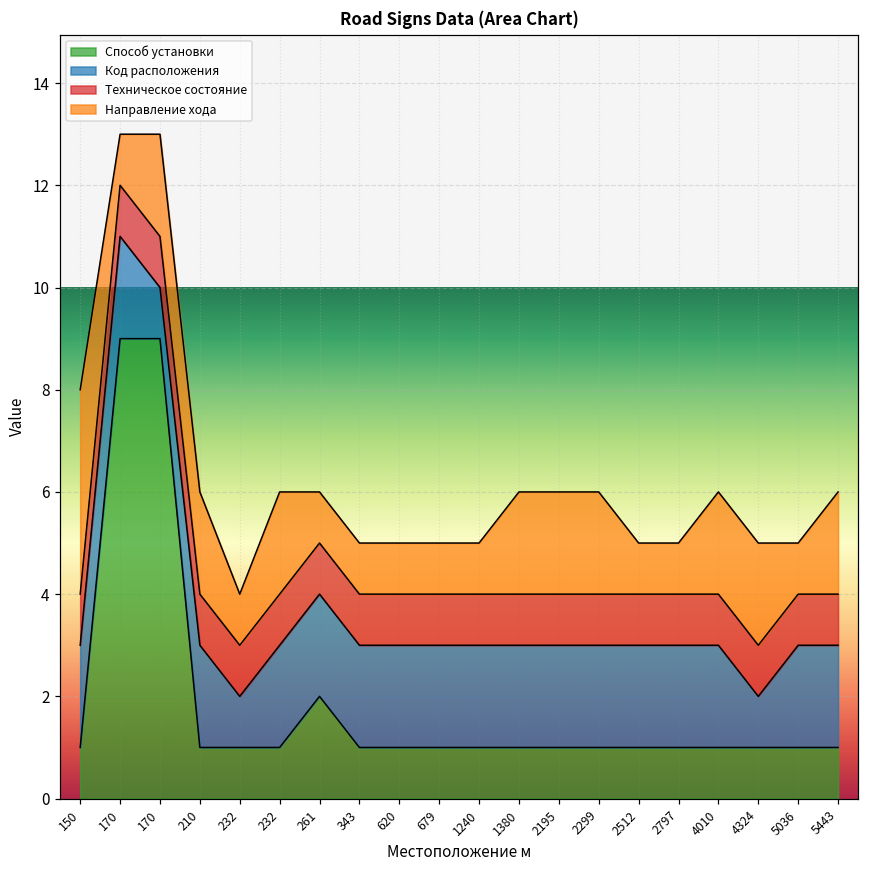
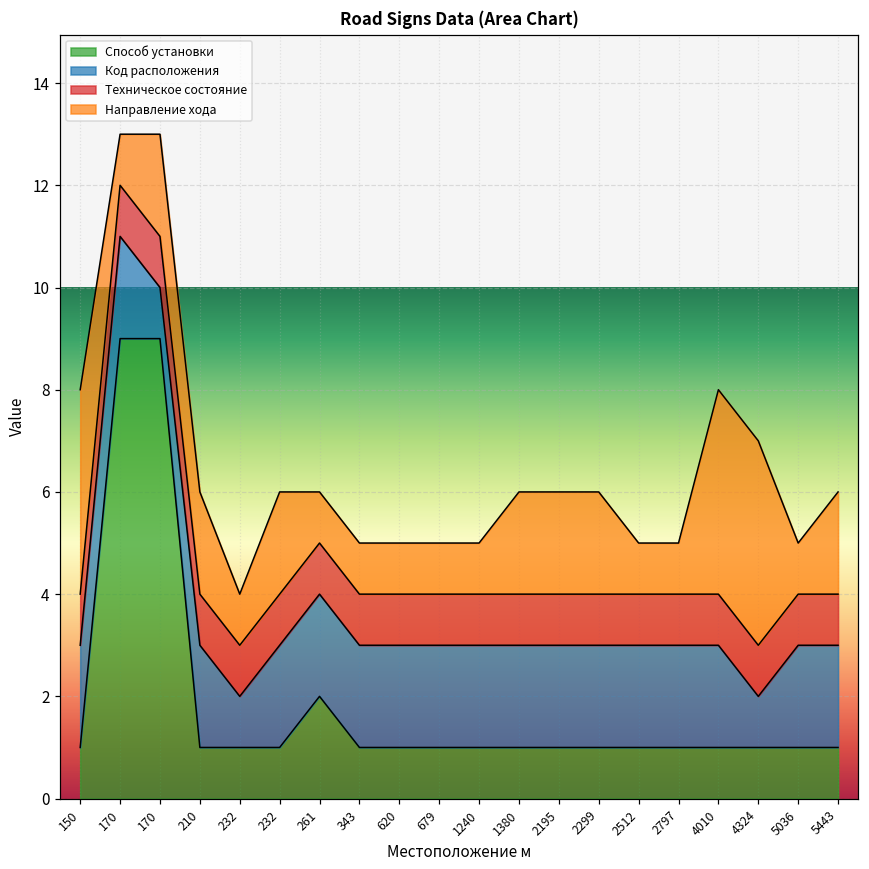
Направление хода, 4010: 2 -> 4
Направление хода, 4324: 2 -> 4
